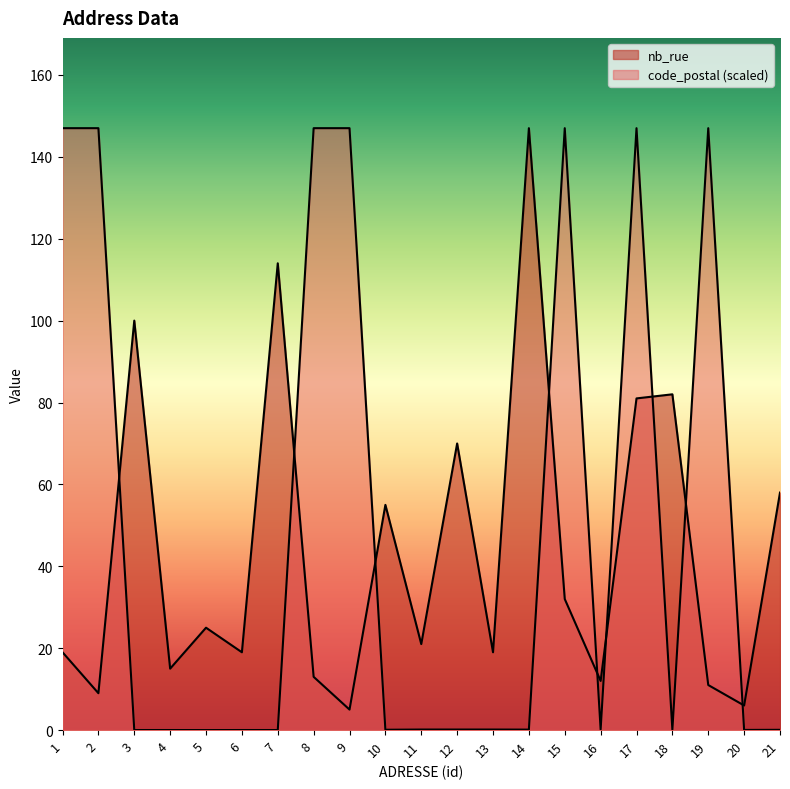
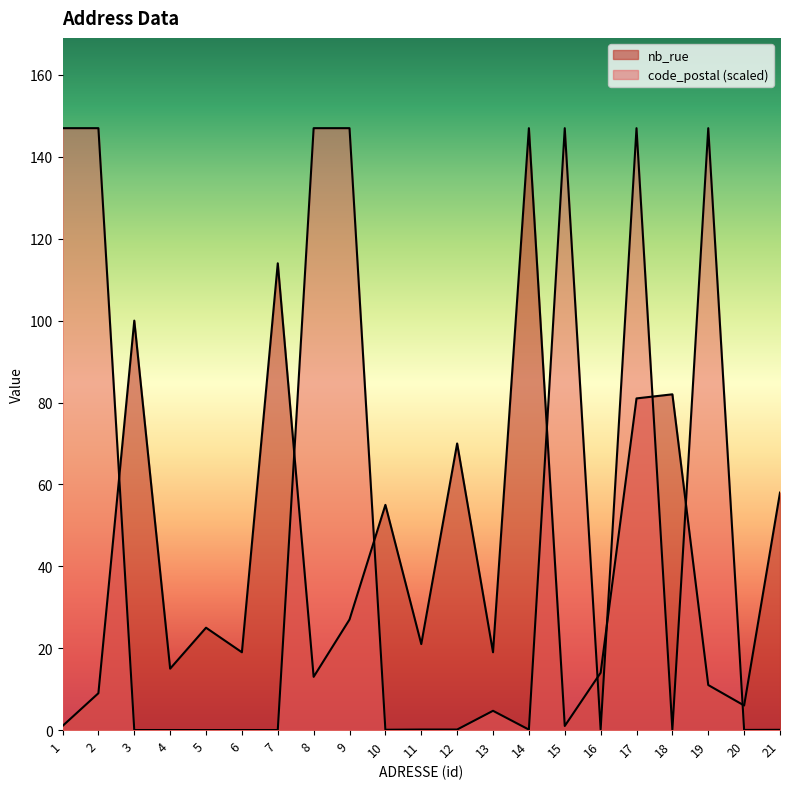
nb_rue, 1: 19 -> 1
nb_rue, 9: 5 -> 27
code_postal (scaled), 13: 0 -> 5
nb_rue, 15: 32 -> 1
nb_rue, 16: 12 -> 14
